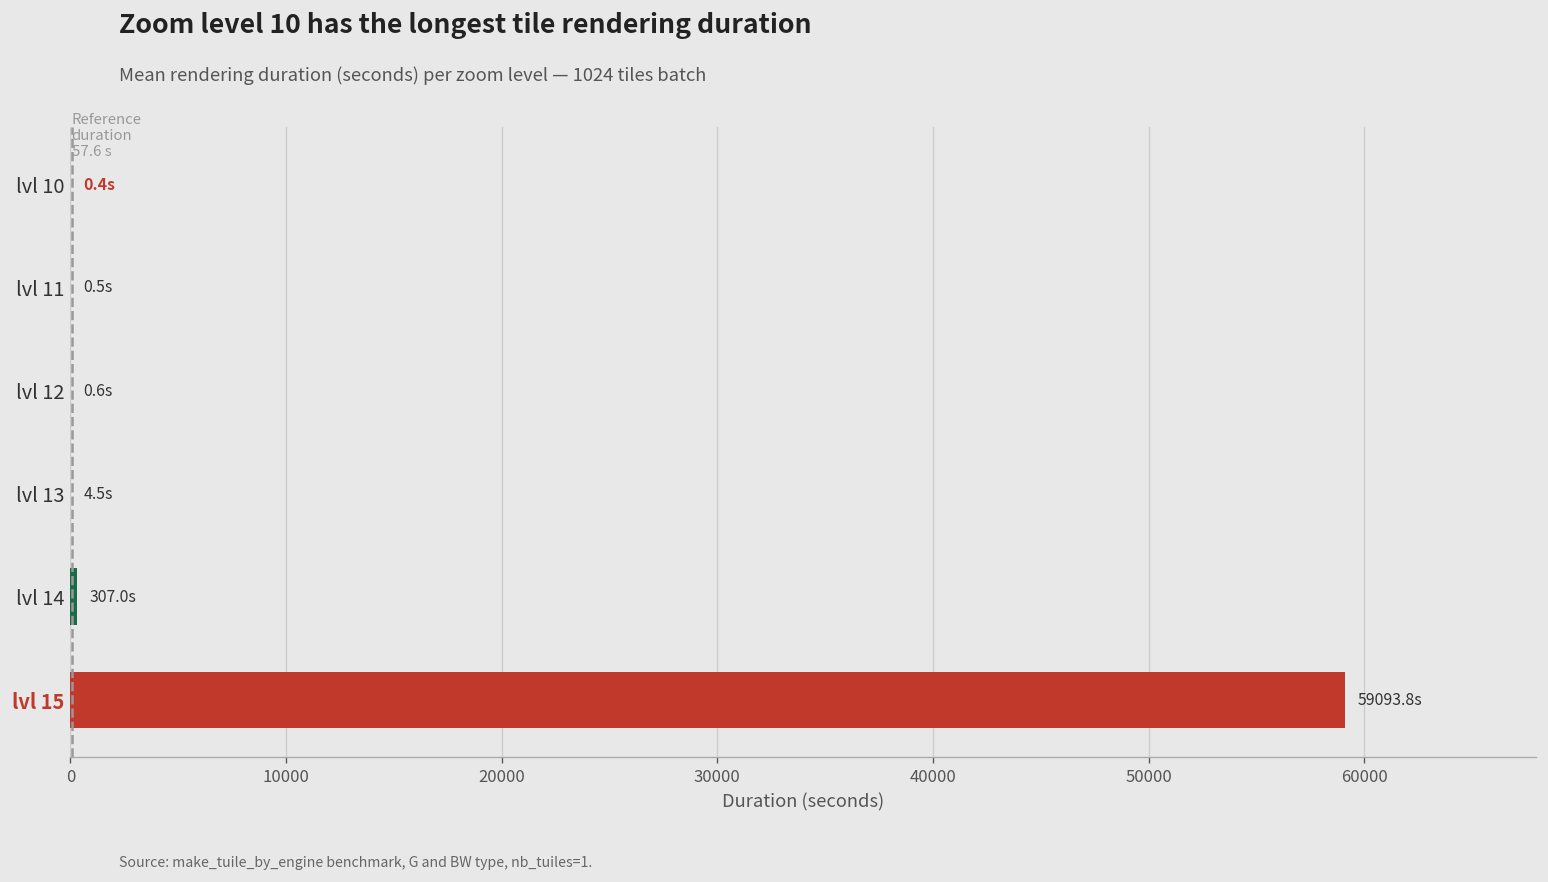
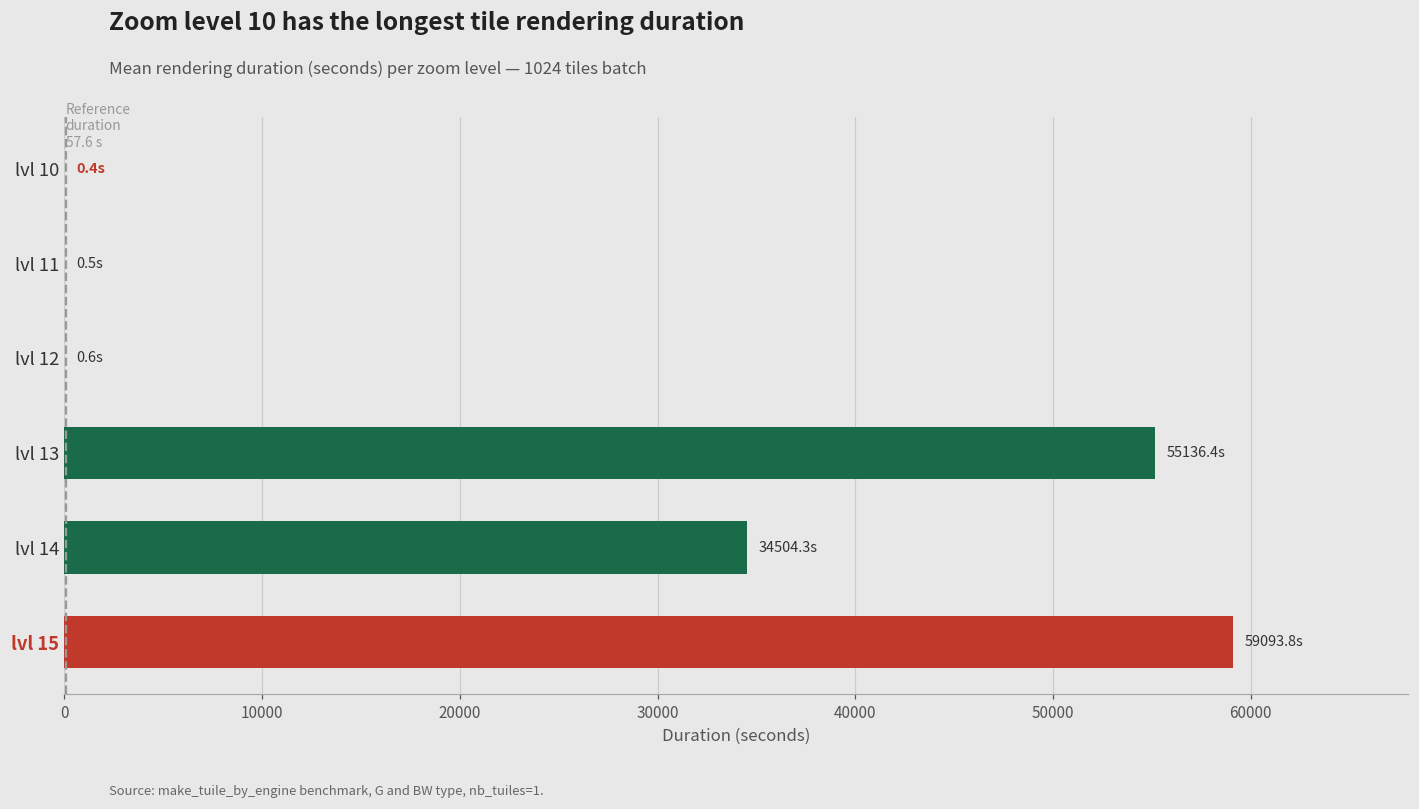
lvl 13: 4.5s -> 55136.4s
lvl 14: 307.0s -> 34504.3s
